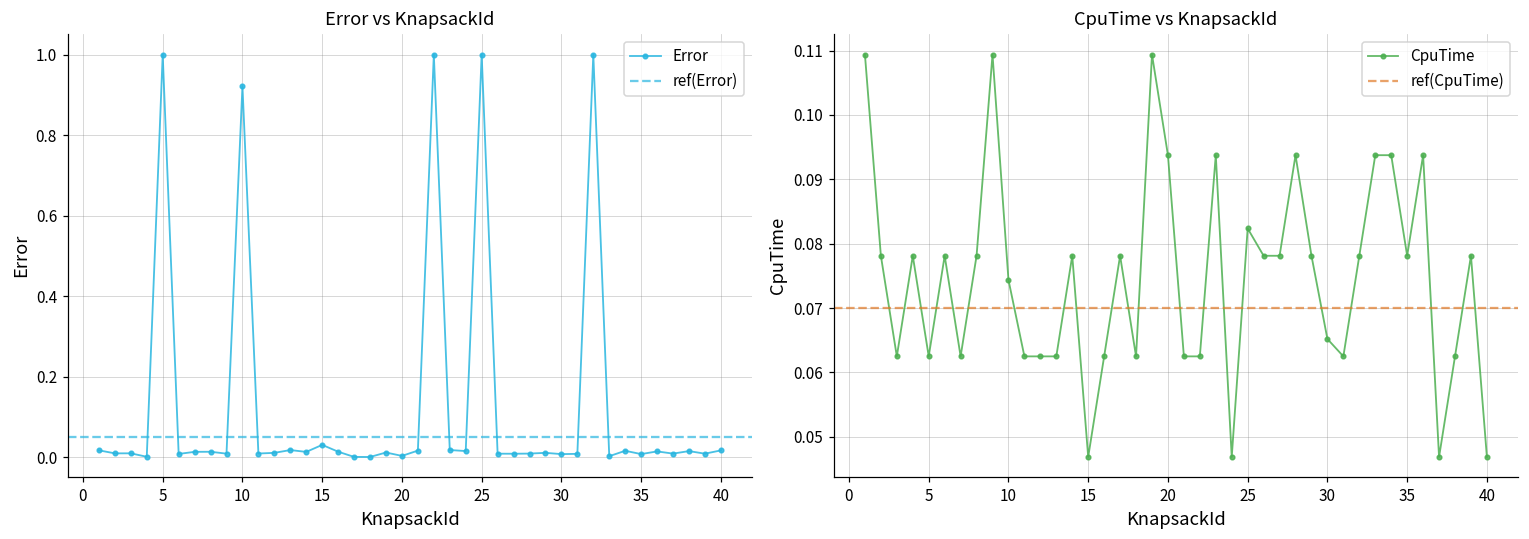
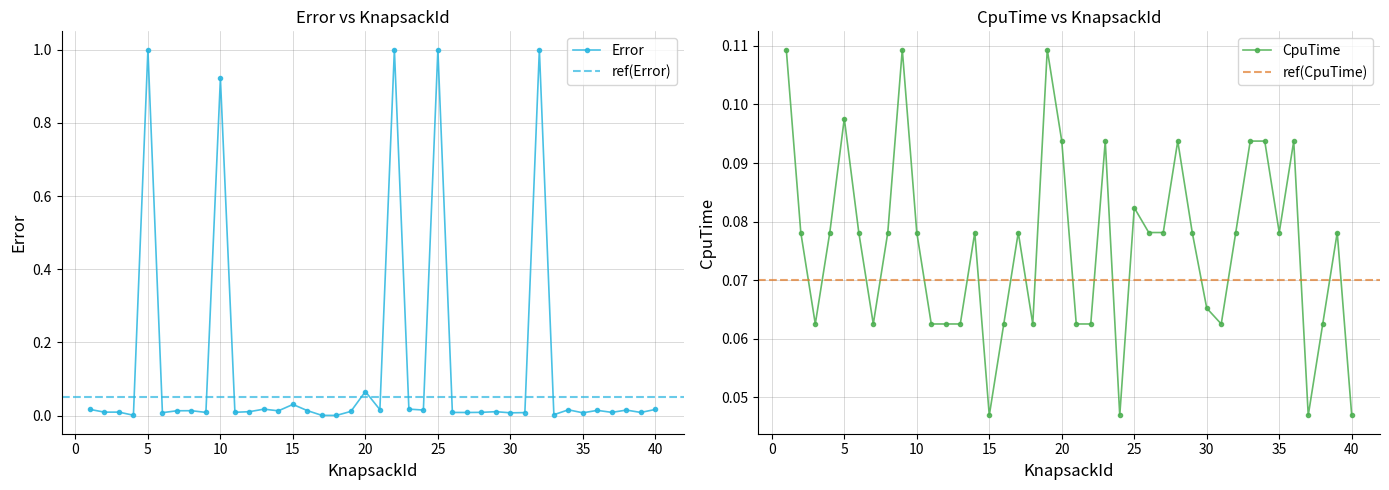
Error vs KnapsackId, 20: 0.00 -> 0.07
CpuTime vs KnapsackId, 5: 0.063 -> 0.098
CpuTime vs KnapsackId, 10: 0.074 -> 0.078
